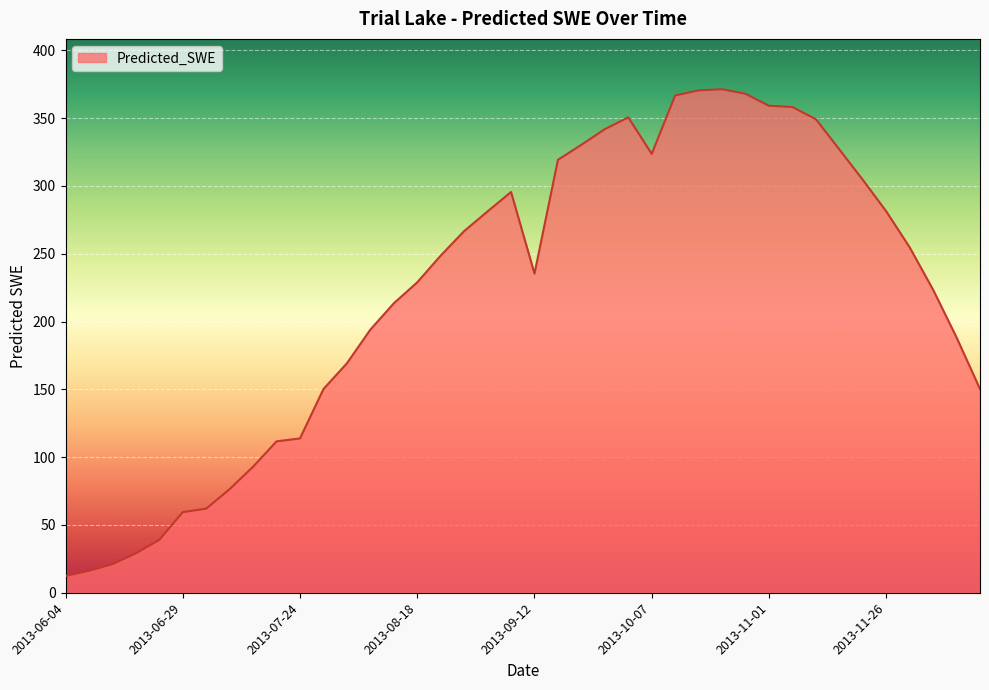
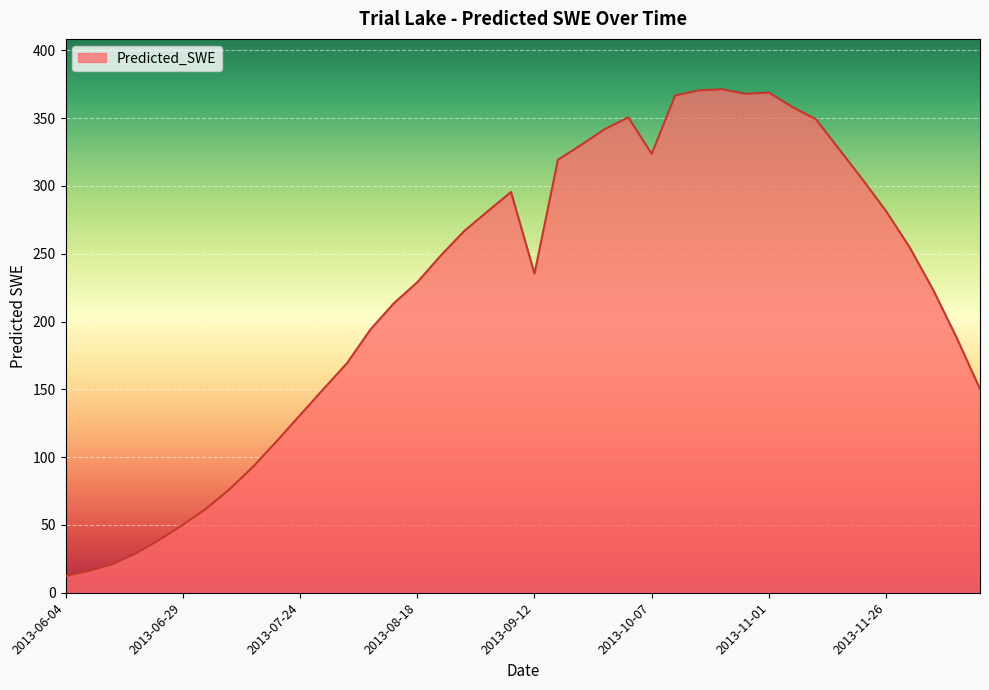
2013-06-29: 59 -> 50
2013-07-24: 114 -> 131
2013-11-01: 359 -> 369
